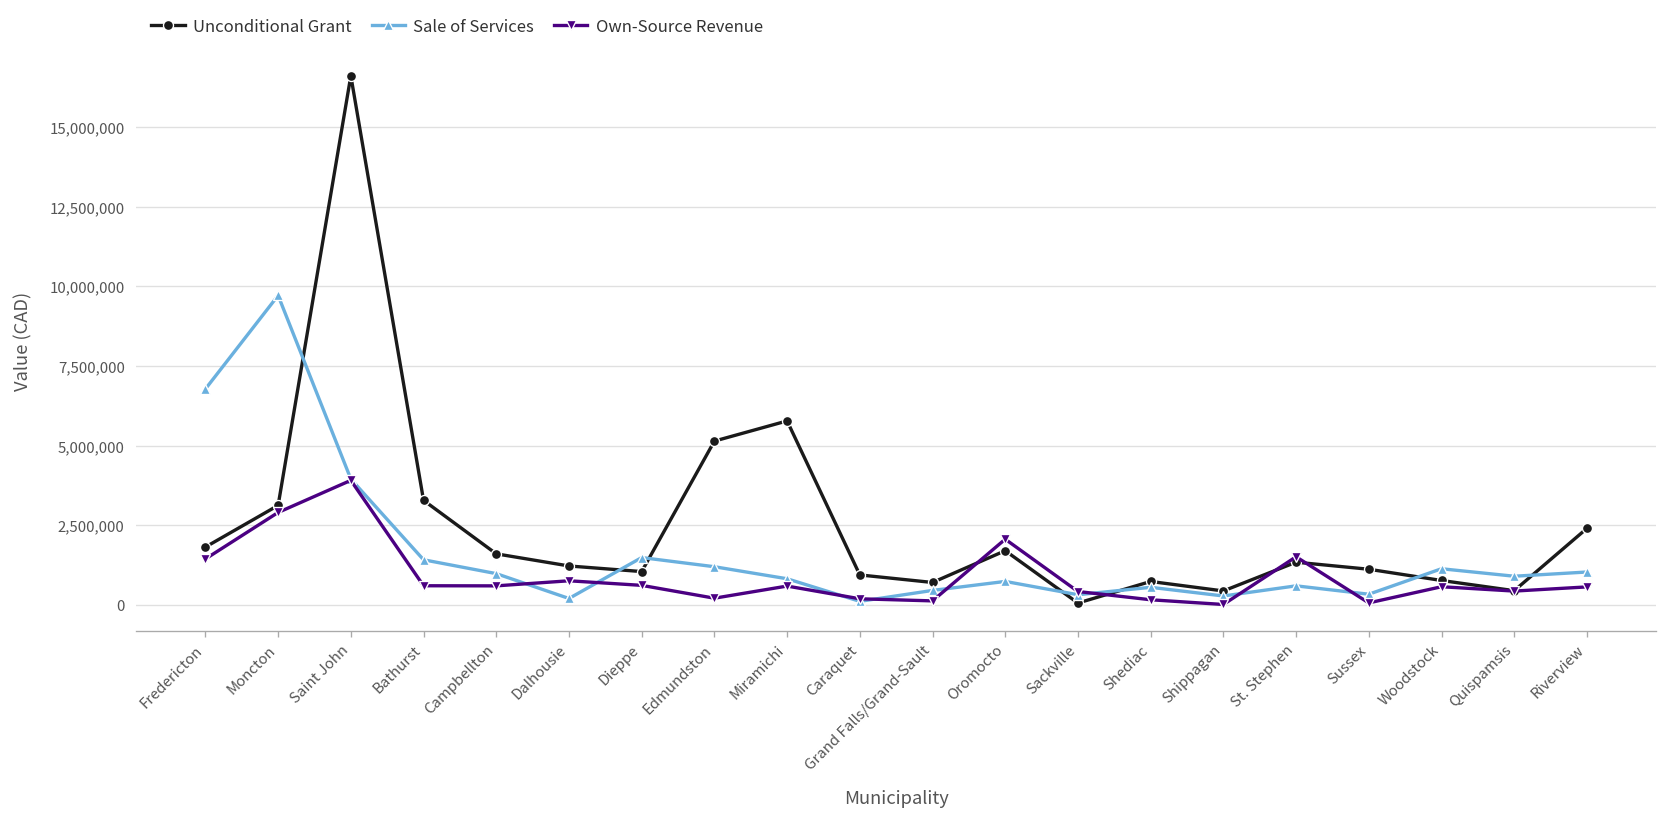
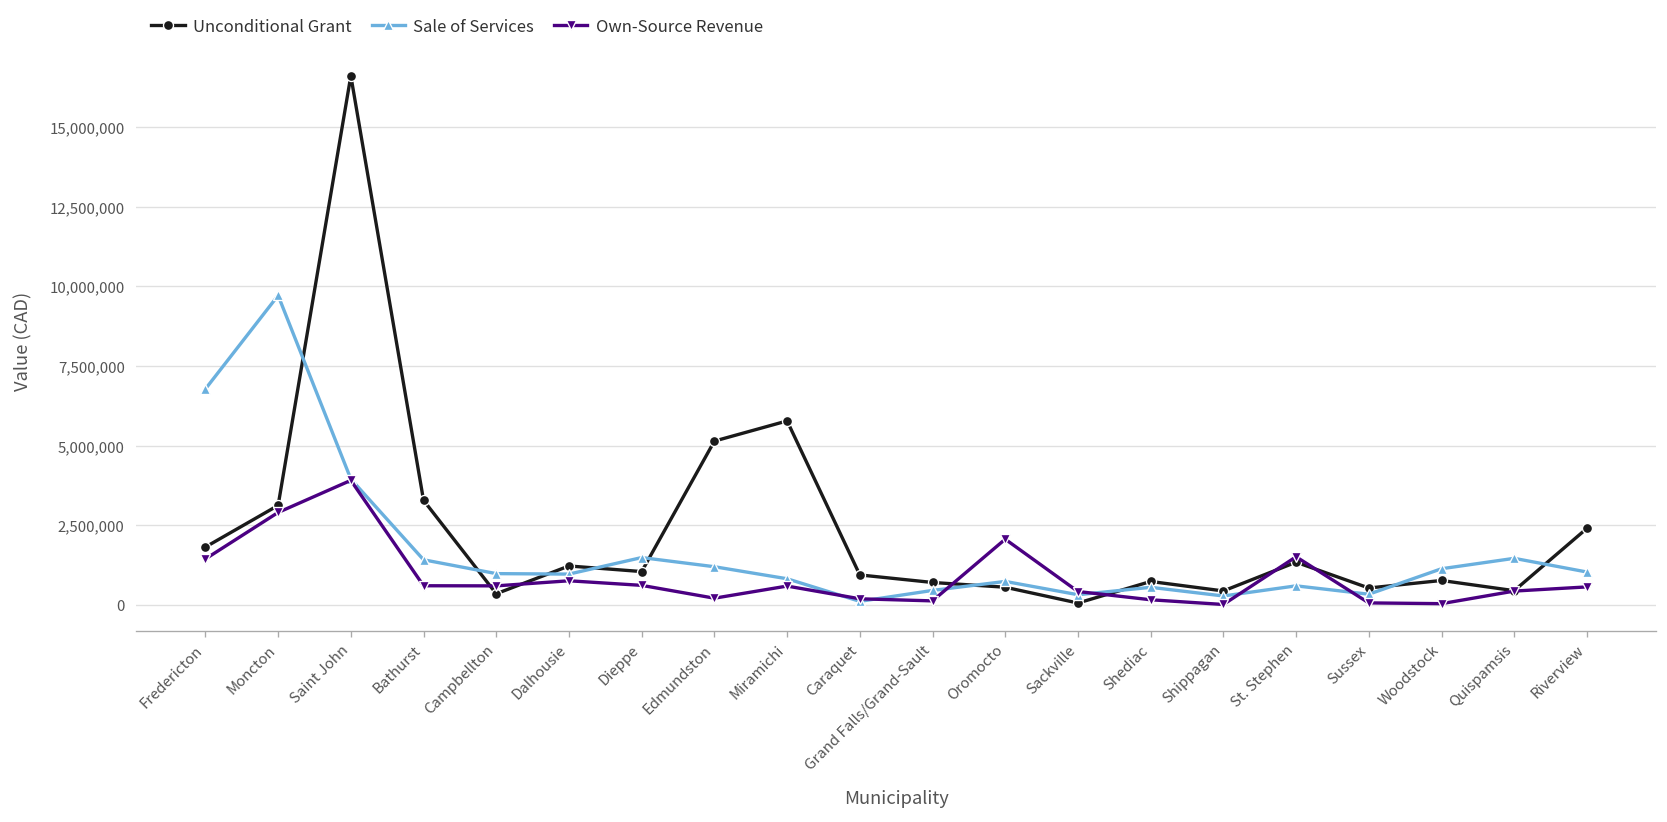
Unconditional Grant, Campbellton: 1,600,000 -> 400,000
Sale of Services, Dalhousie: 200,000 -> 1,000,000
Unconditional Grant, Oromocto: 1,700,000 -> 600,000
Unconditional Grant, Sussex: 1,100,000 -> 500,000
Own-Source Revenue, Woodstock: 600,000 -> 0
Sale of Services, Quispamsis: 900,000 -> 1,500,000
